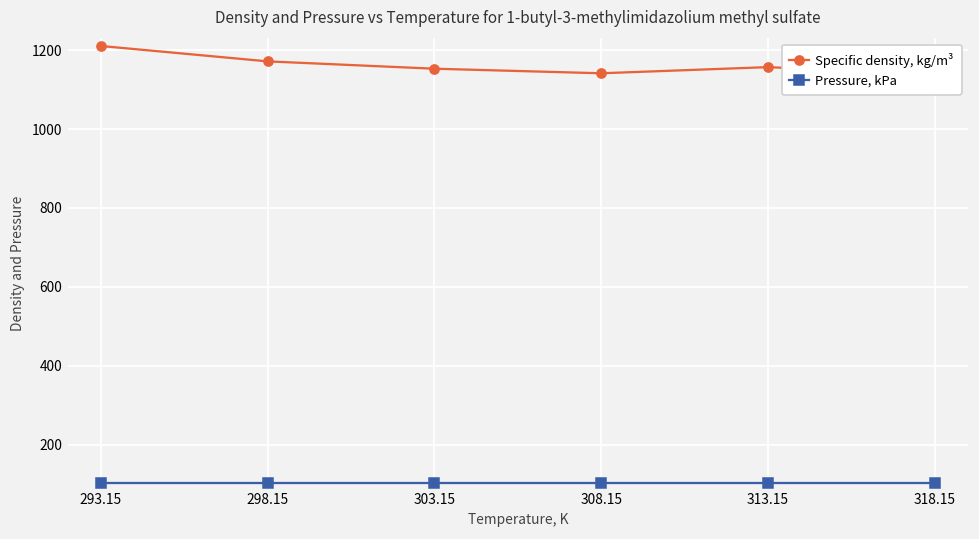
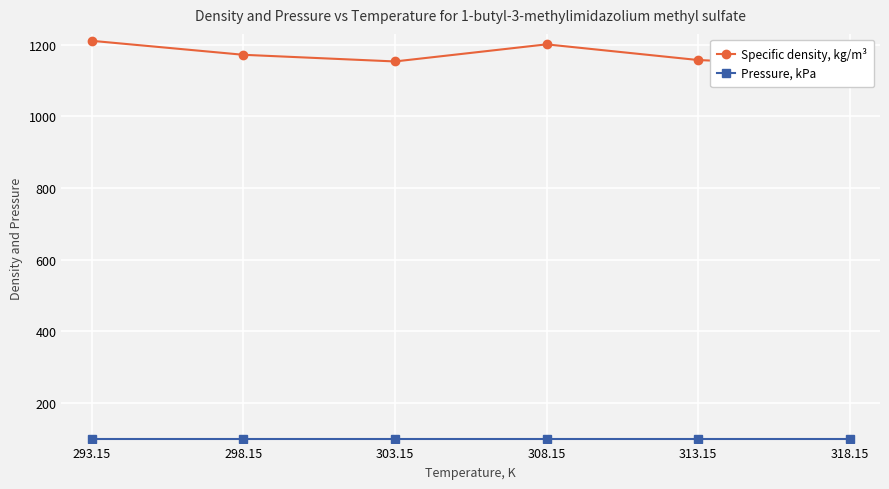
Specific density, kg/m³, 308.15: 1140 -> 1200
